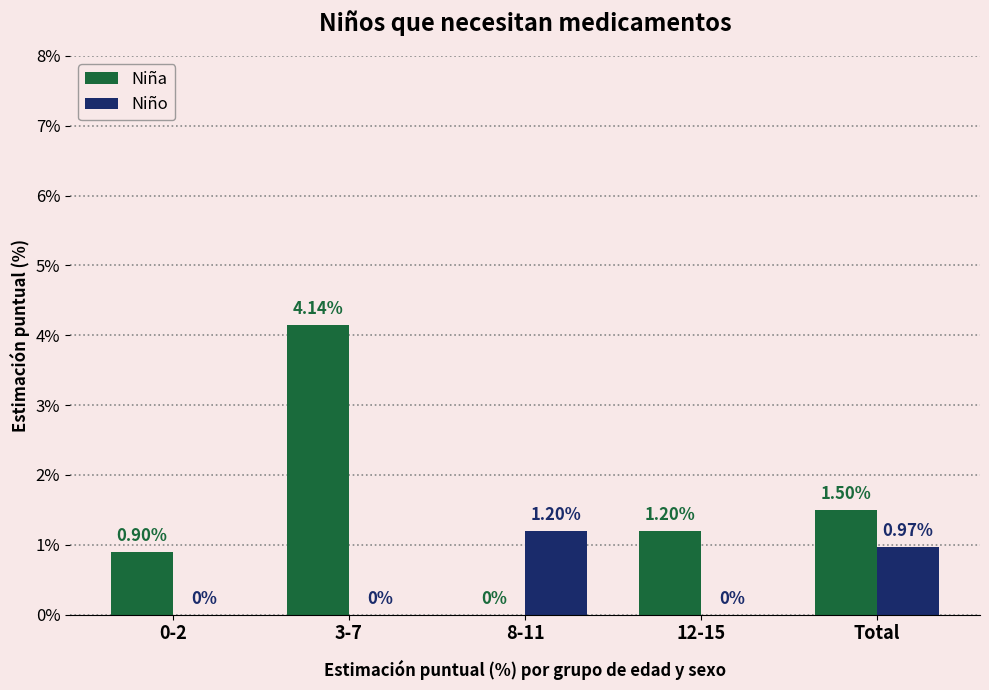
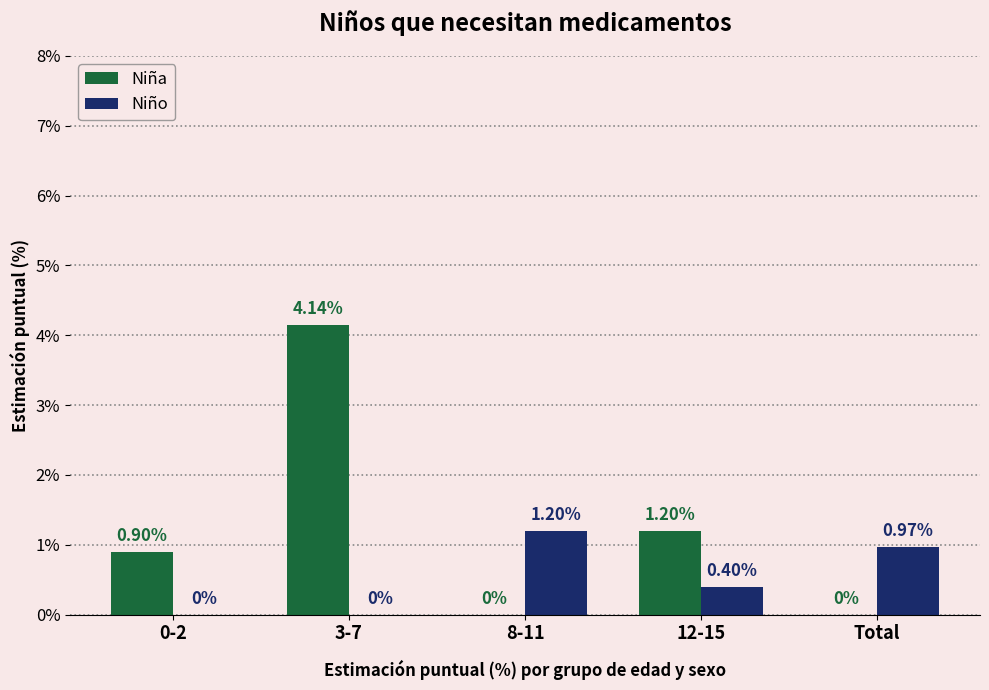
Niño, 12-15: 0% -> 0.40%
Niña, Total: 1.50% -> 0%
